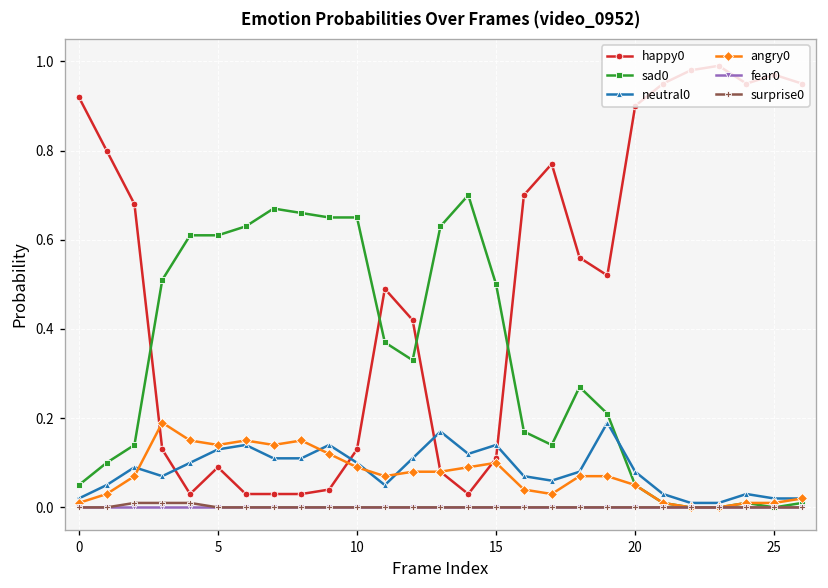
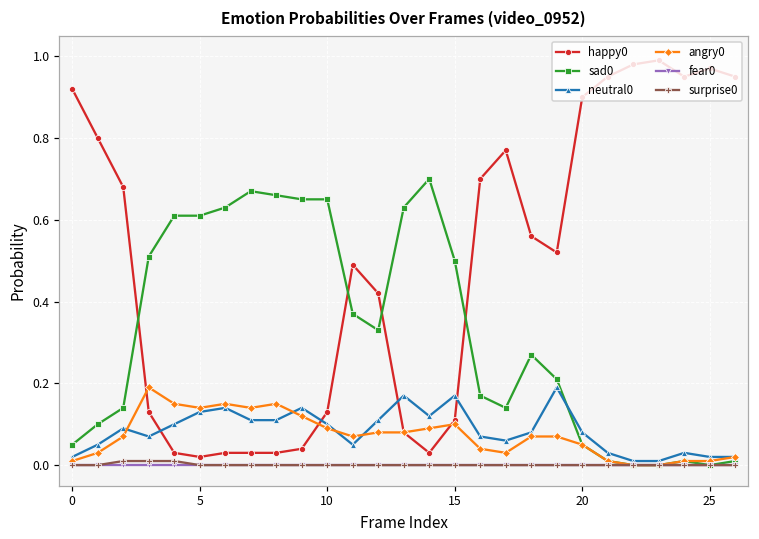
happy0, 5: 0.09 -> 0.02
neutral0, 15: 0.14 -> 0.17
